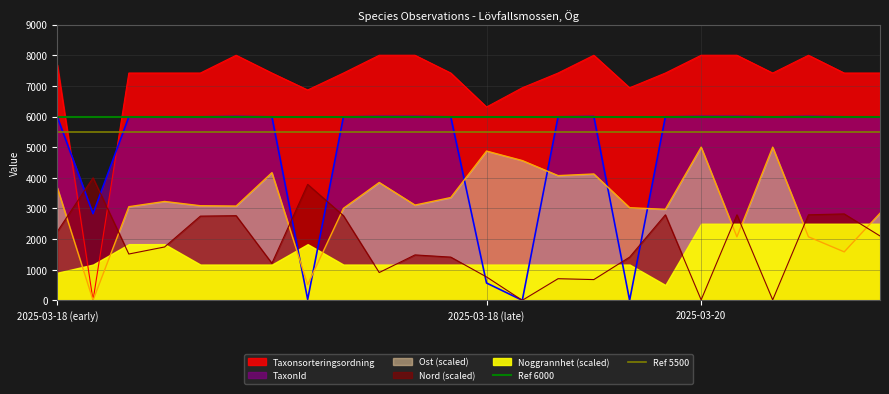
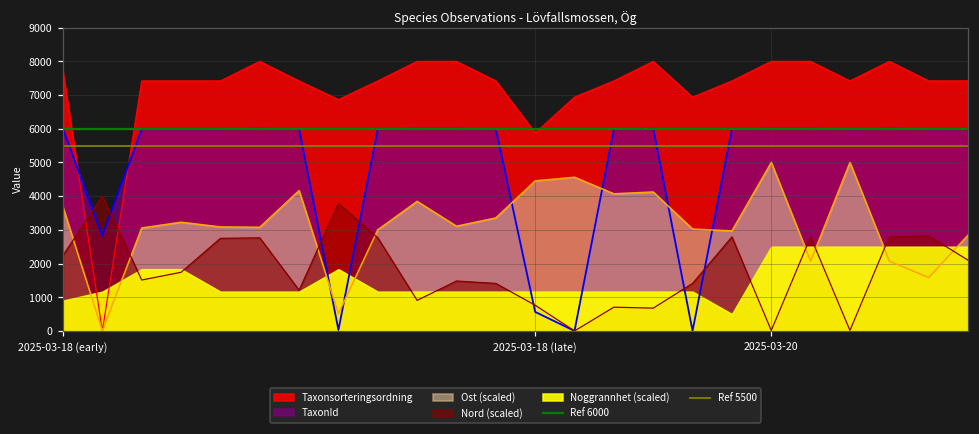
Taxonsorteringsordning, 2025-03-18 (late): 6300 -> 5900
Ost (scaled), 2025-03-18 (late): 4900 -> 4500
